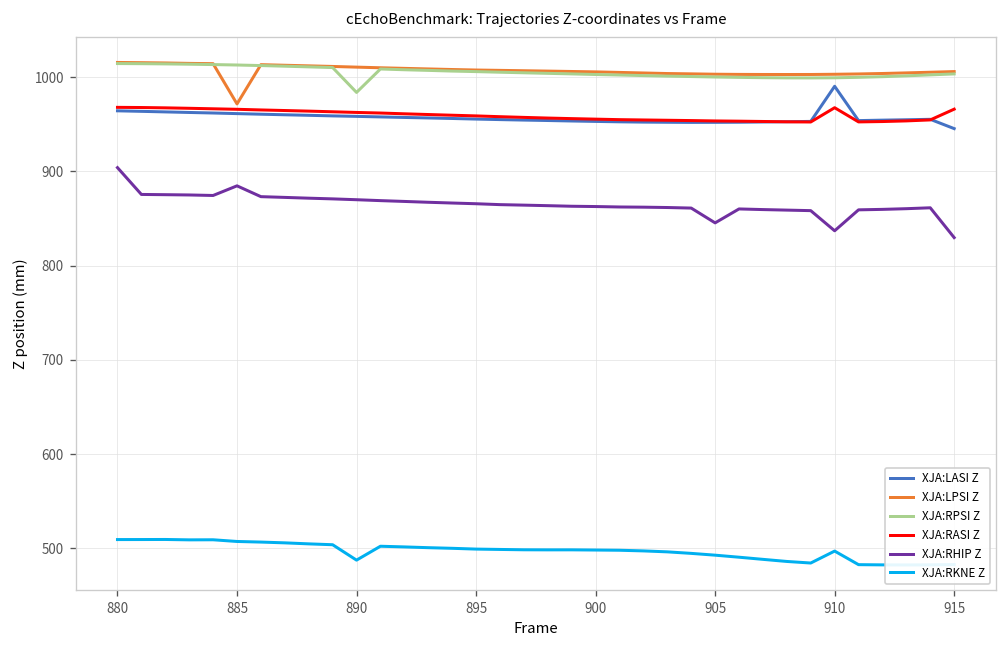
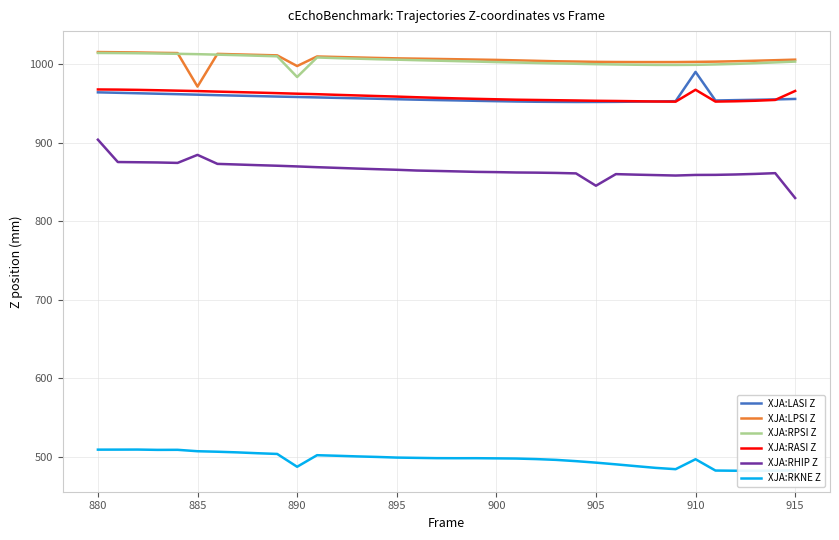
XJA:LPSI Z, 890: 1010 -> 1000
XJA:RHIP Z, 910: 840 -> 860
XJA:LASI Z, 915: 950 -> 960
